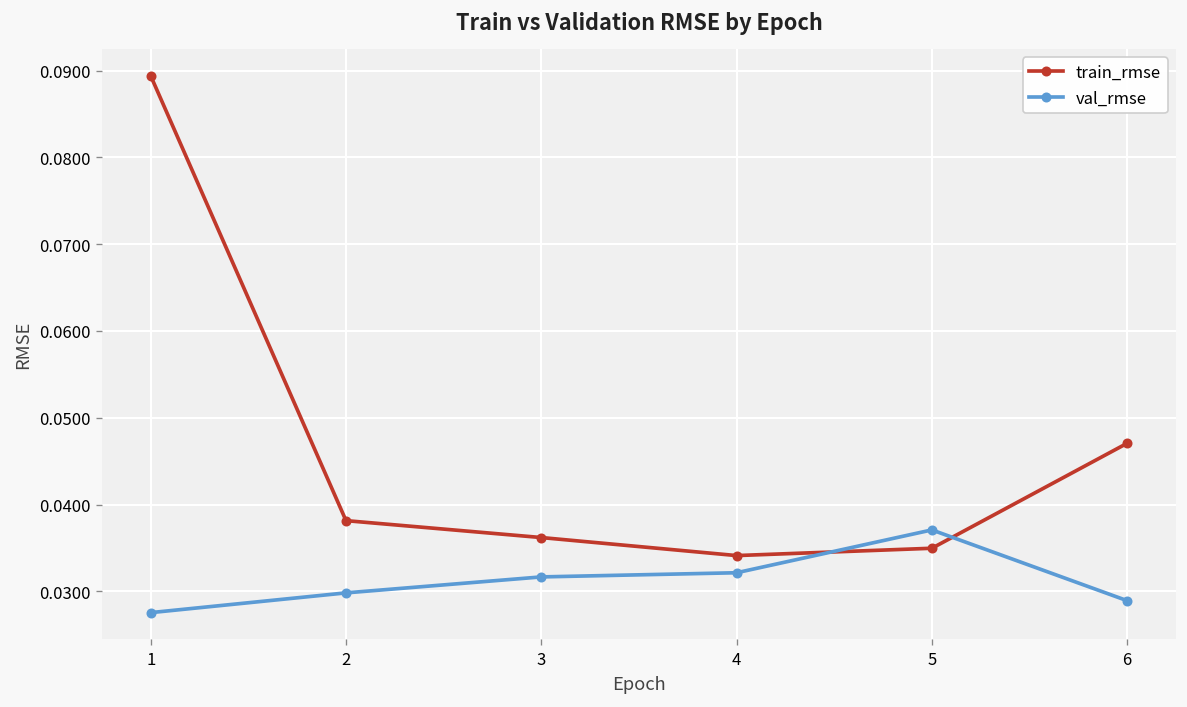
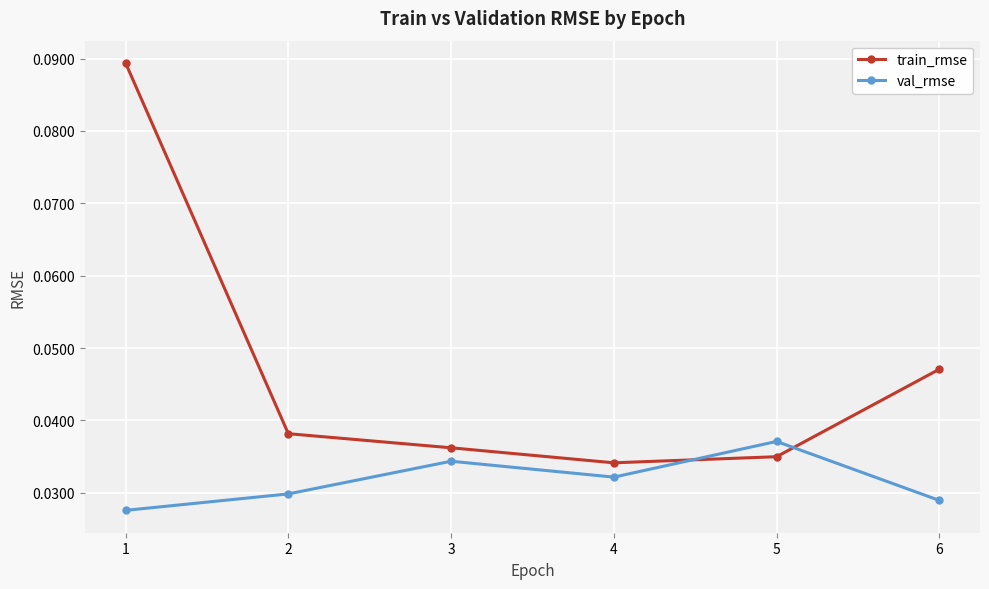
val_rmse, 3: 0.032 -> 0.034
